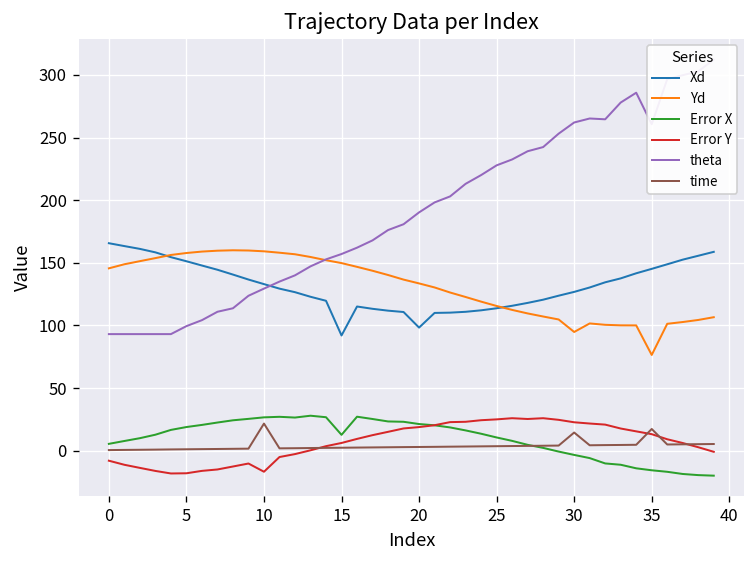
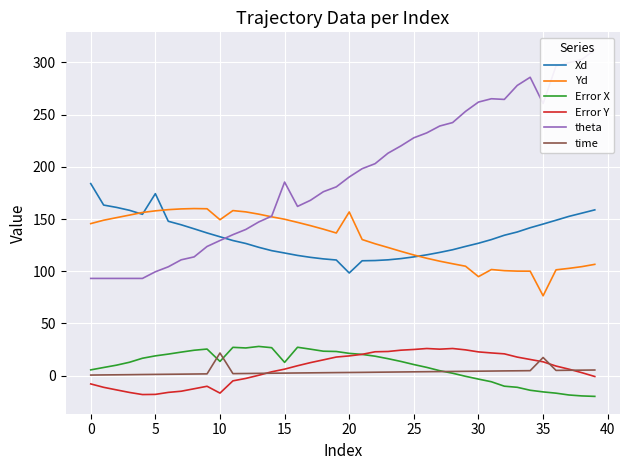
Xd, 0: 166 -> 184
Xd, 5: 151 -> 174
Yd, 10: 159 -> 149
Error X, 10: 27 -> 14
Xd, 15: 92 -> 117
theta, 15: 157 -> 185
Yd, 20: 134 -> 157
time, 30: 15 -> 4
